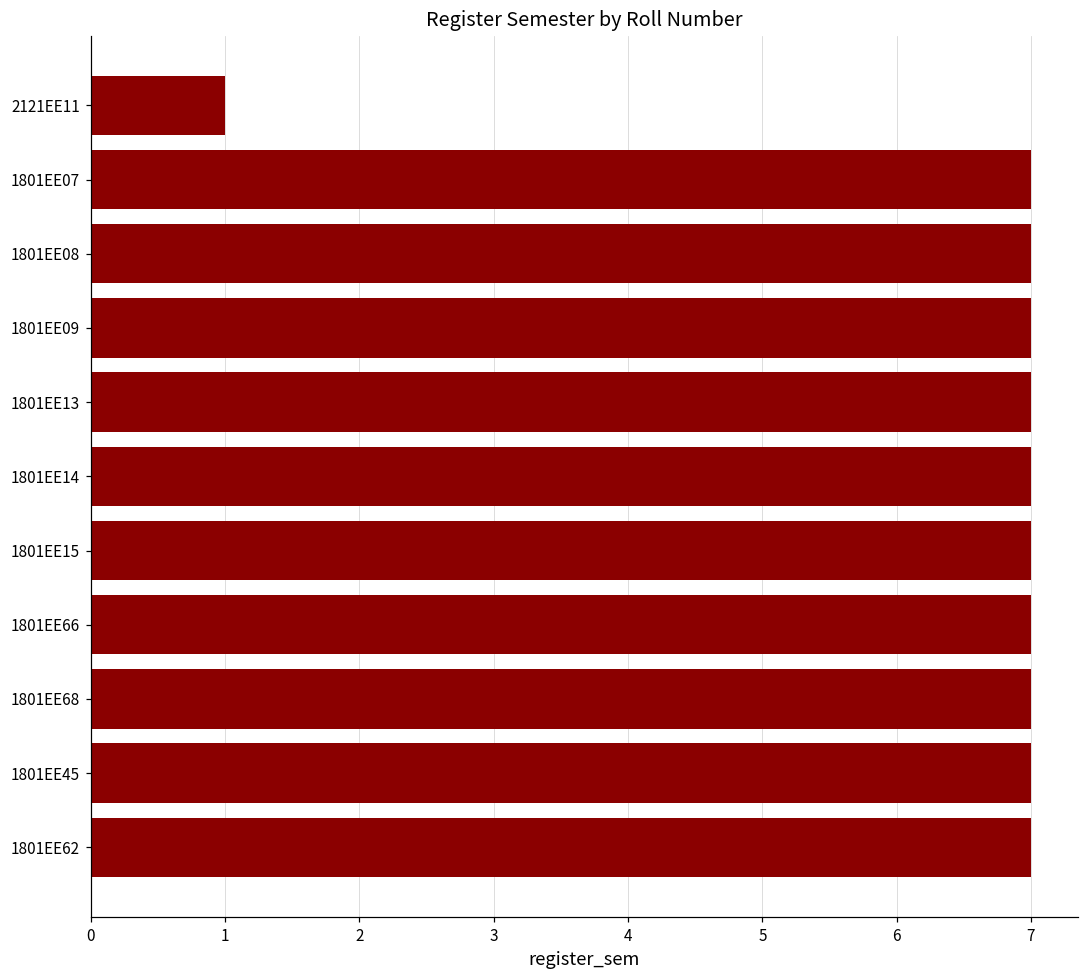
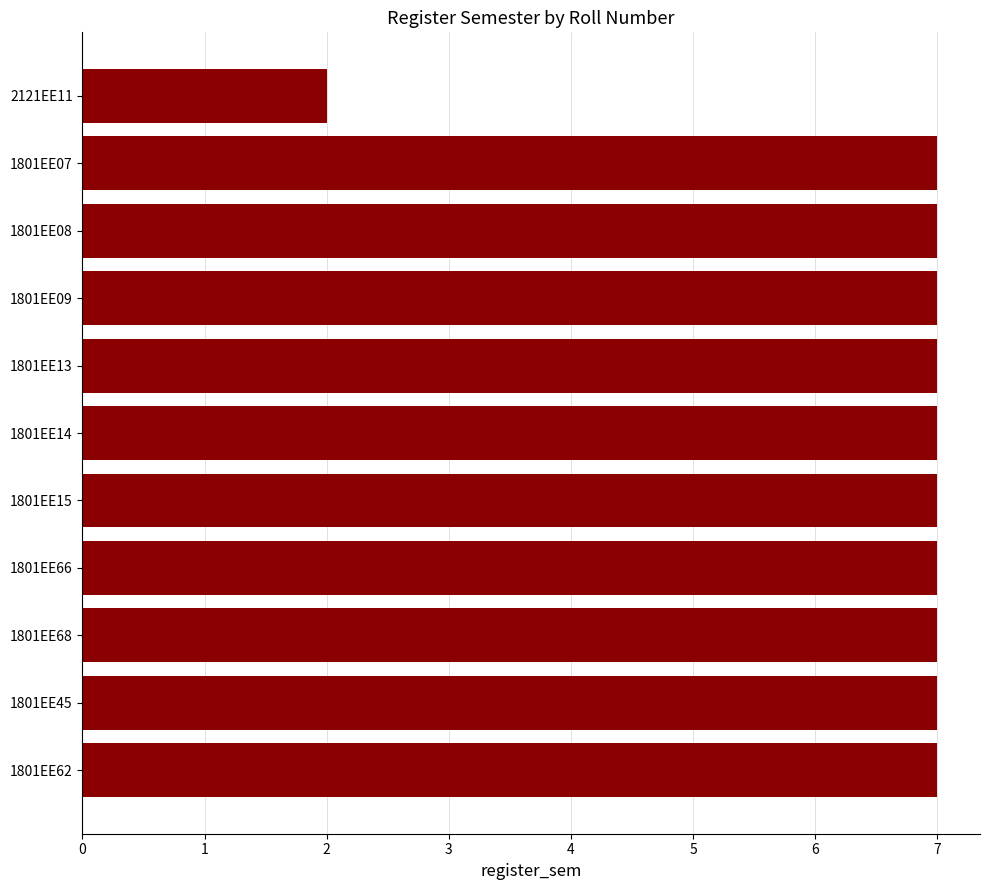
2121EE11: 1 -> 2
